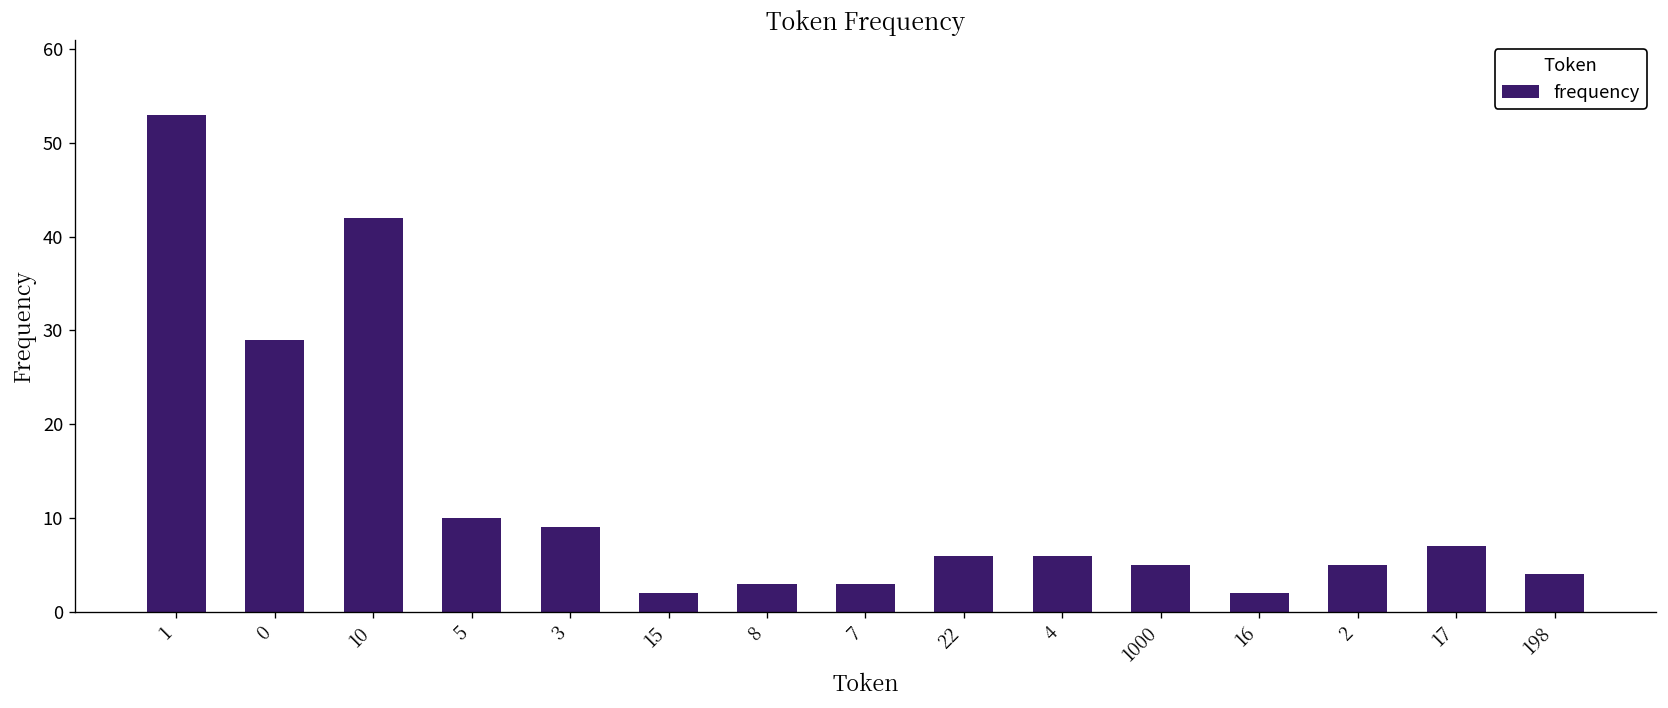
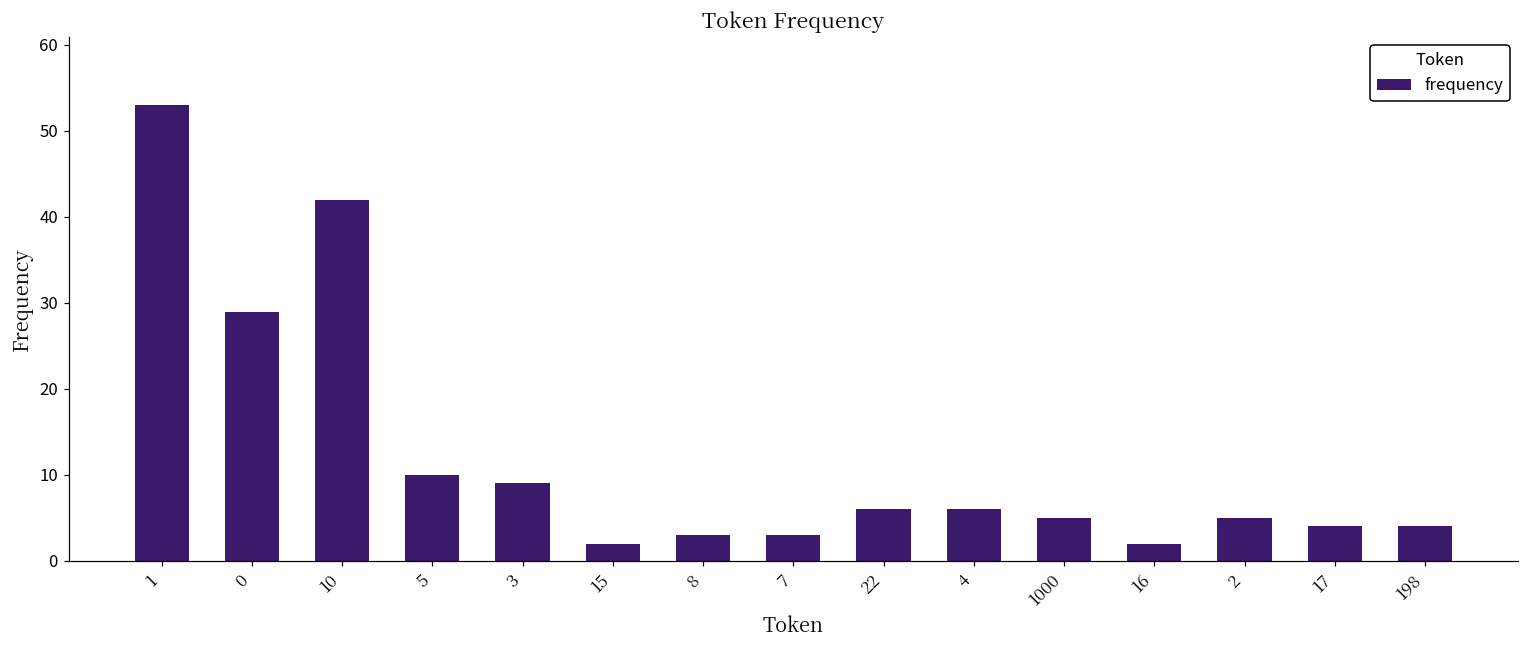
17: 7 -> 4
